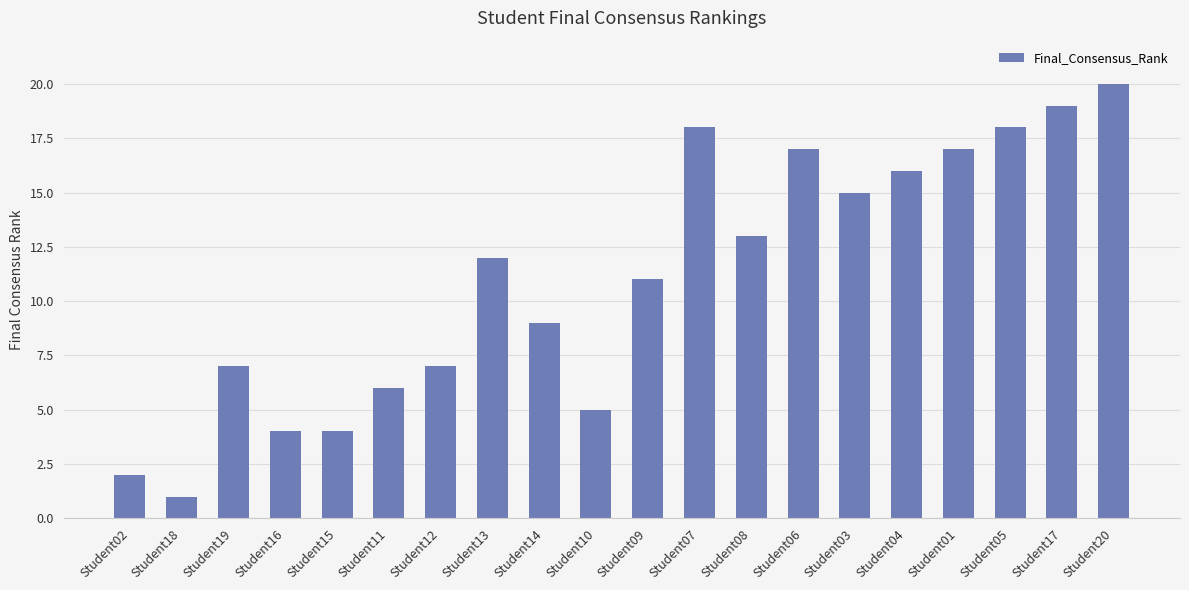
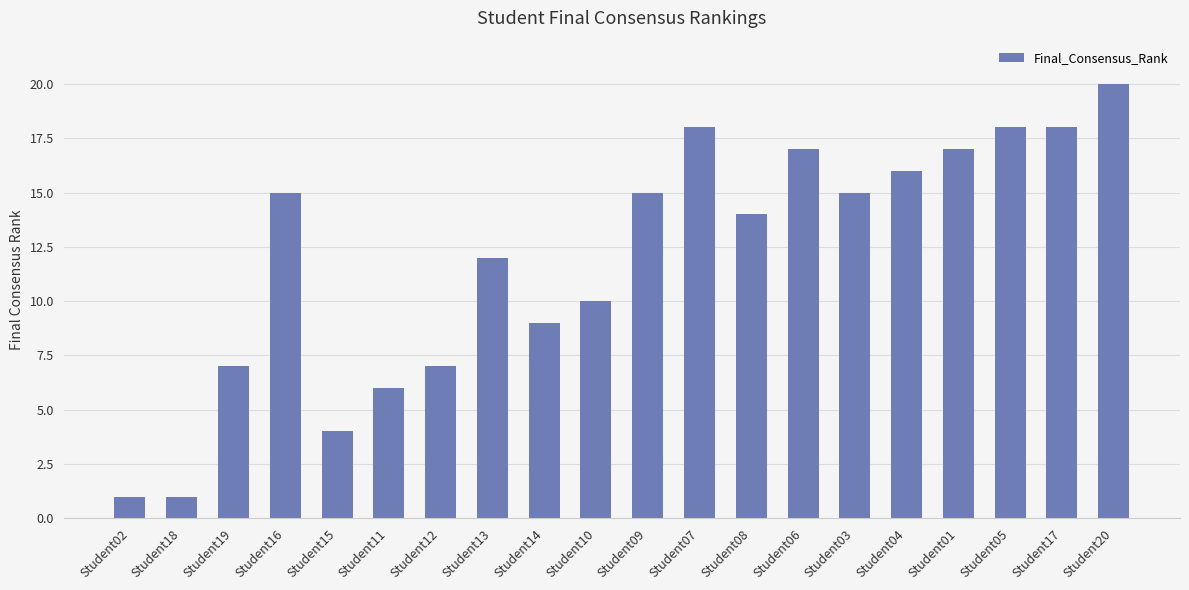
Student02: 2 -> 1
Student16: 4 -> 15
Student10: 5 -> 10
Student09: 11 -> 15
Student08: 13 -> 14
Student17: 19 -> 18
